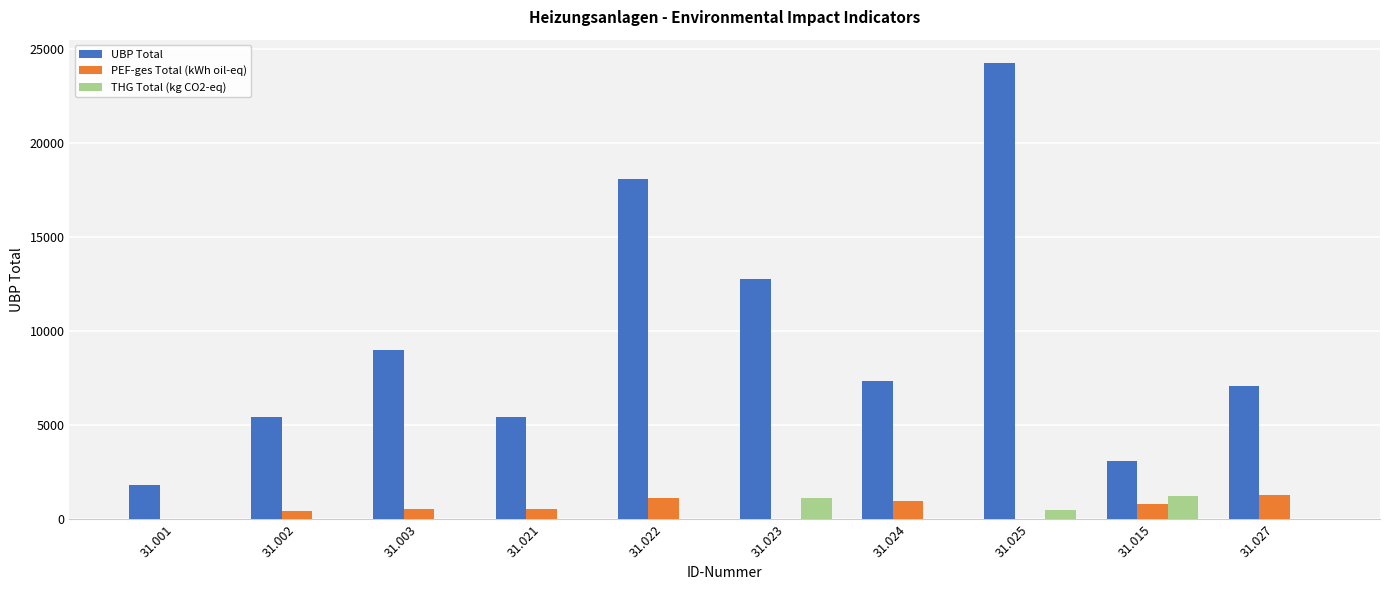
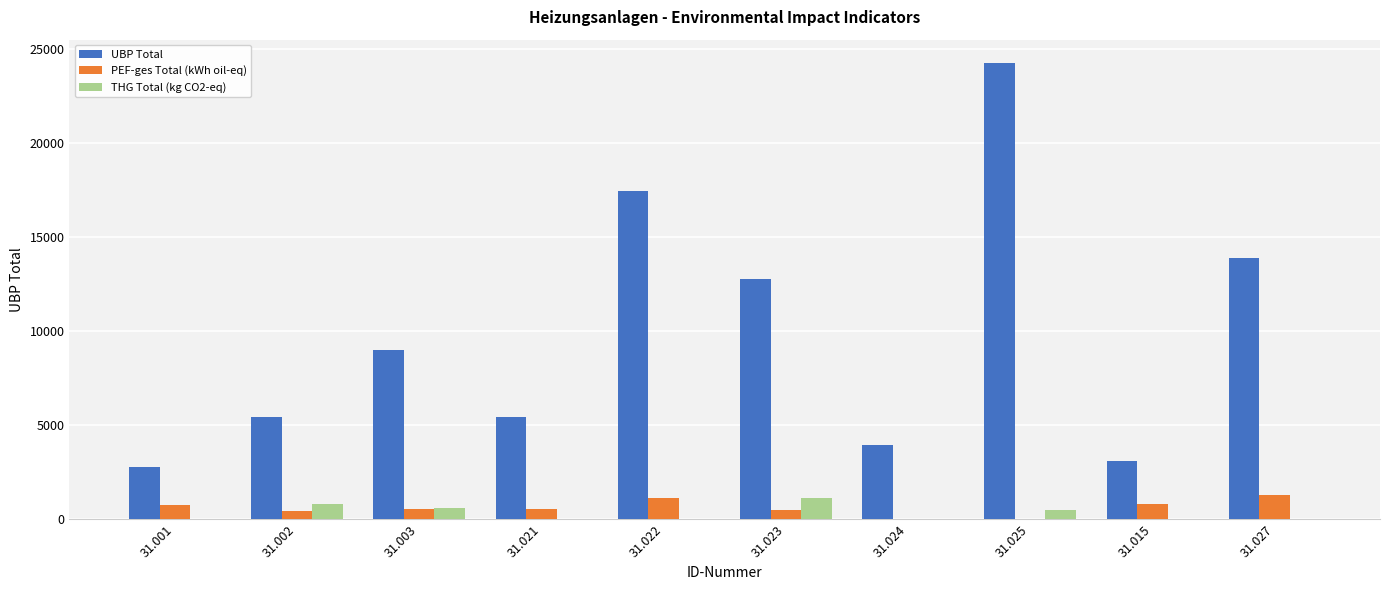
UBP Total, 31.001: 1800 -> 2800
PEF-ges Total (kWh oil-eq), 31.001: 0 -> 700
THG Total (kg CO2-eq), 31.002: 0 -> 800
THG Total (kg CO2-eq), 31.003: 0 -> 600
UBP Total, 31.022: 18100 -> 17500
PEF-ges Total (kWh oil-eq), 31.023: 0 -> 500
UBP Total, 31.024: 7400 -> 4000
PEF-ges Total (kWh oil-eq), 31.024: 1000 -> 0
THG Total (kg CO2-eq), 31.015: 1200 -> 0
UBP Total, 31.027: 7100 -> 13900
